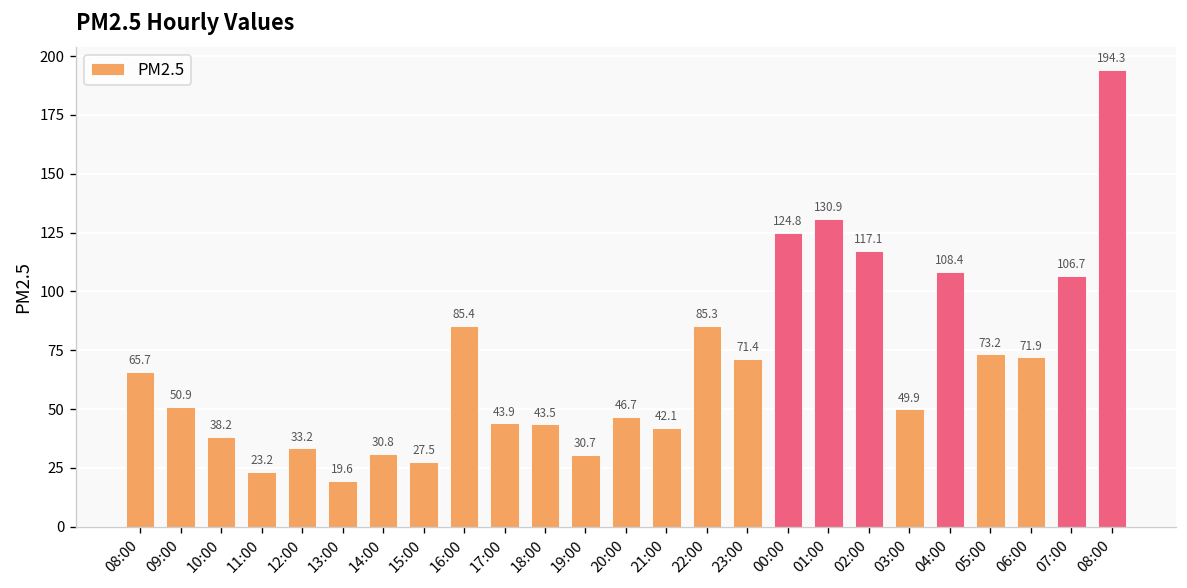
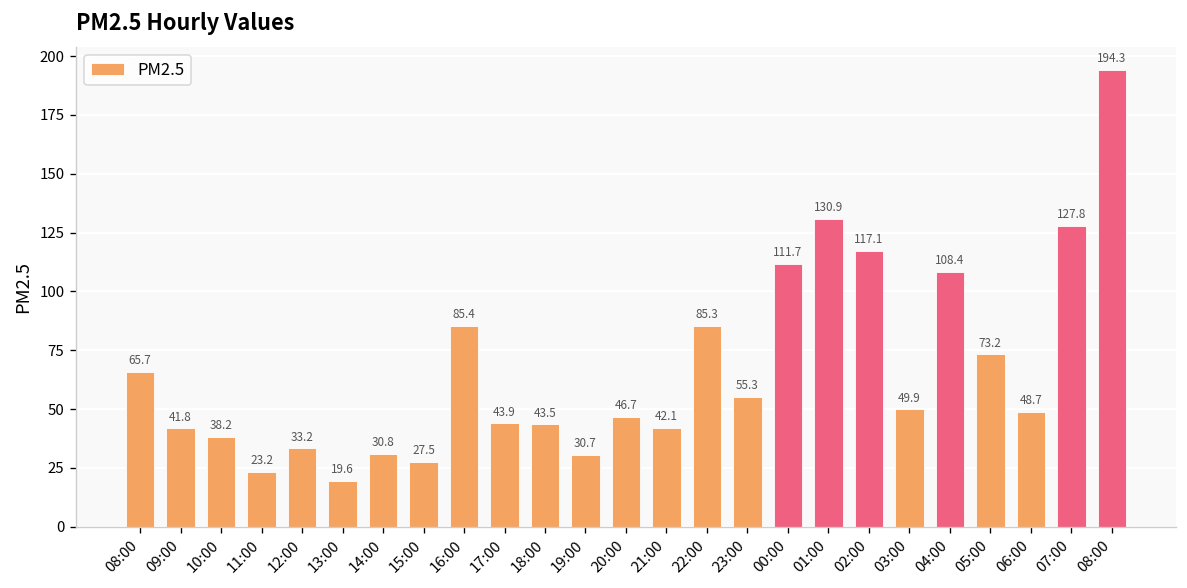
09:00: 50.9 -> 41.8
23:00: 71.4 -> 55.3
00:00: 124.8 -> 111.7
06:00: 71.9 -> 48.7
07:00: 106.7 -> 127.8
